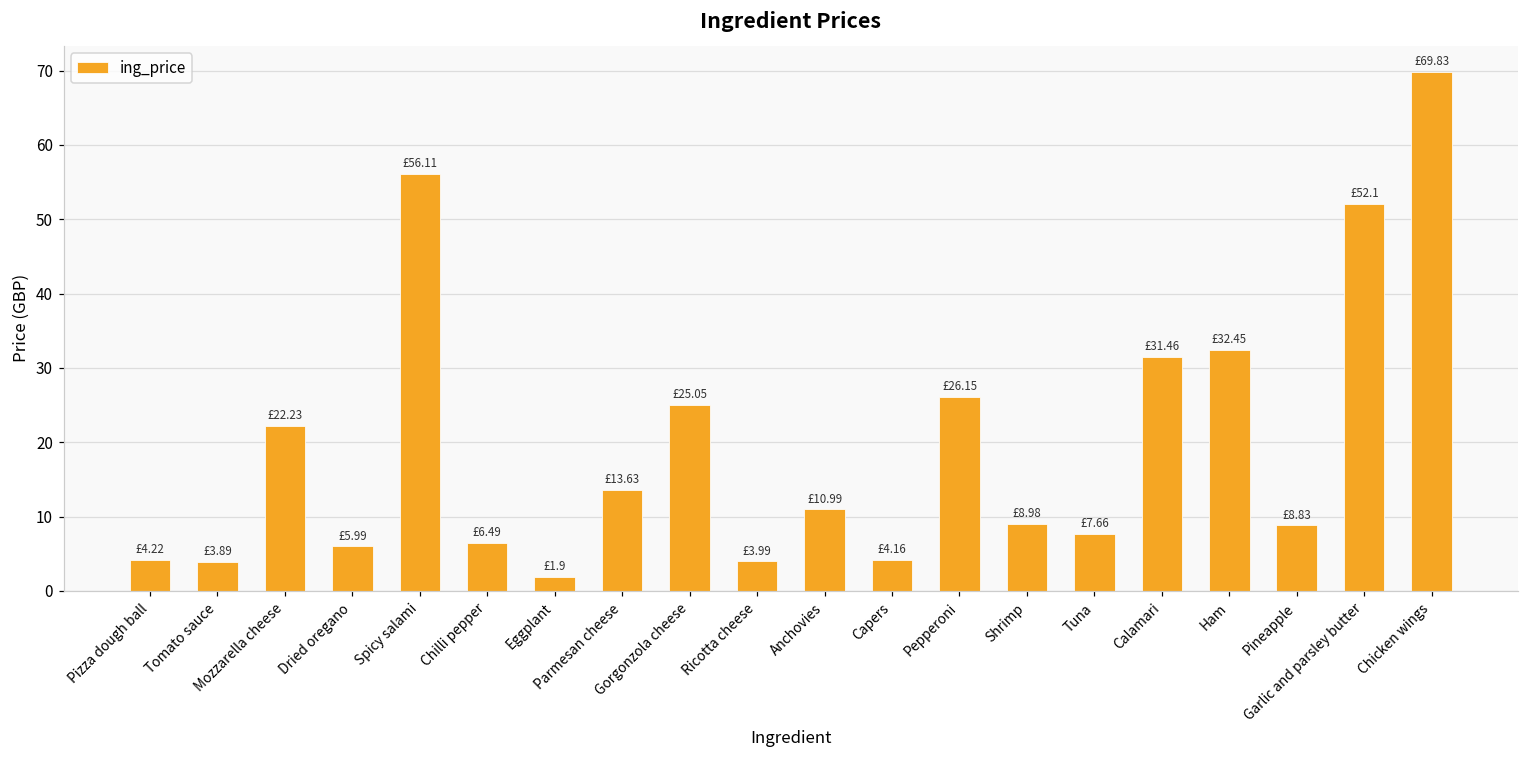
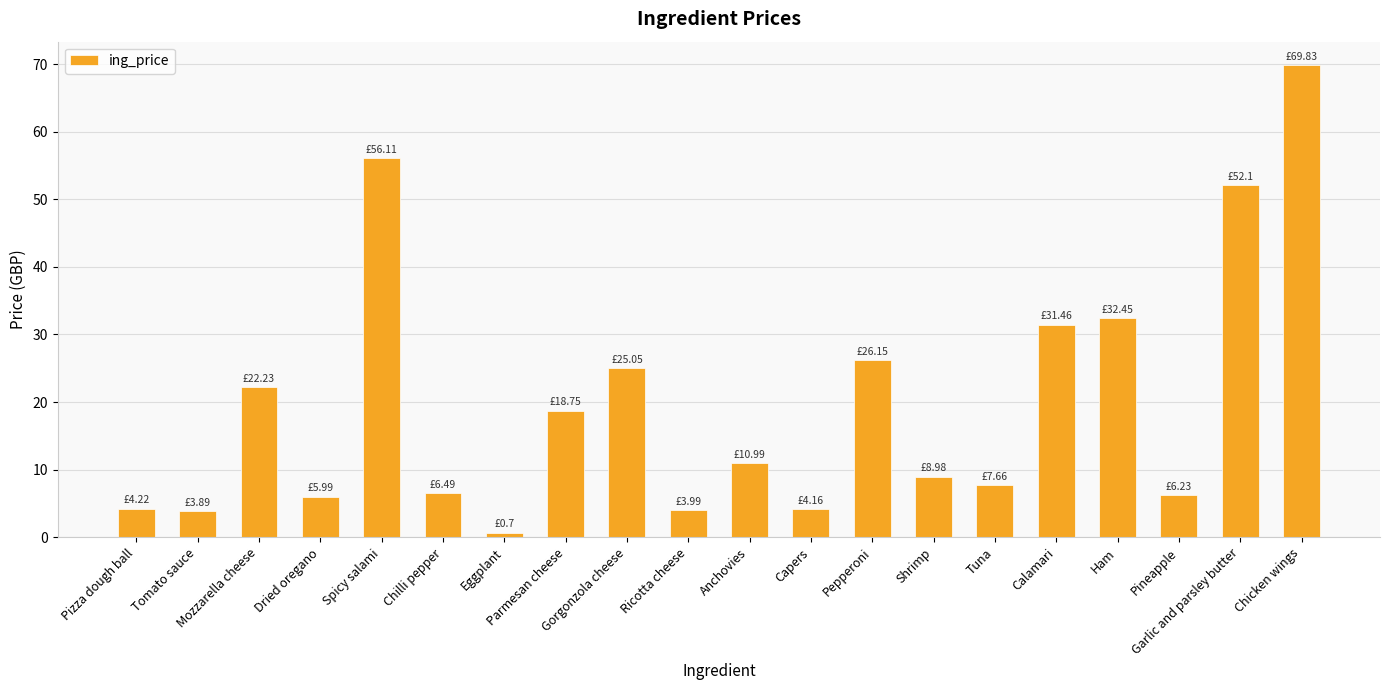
Eggplant: £1.9 -> £0.7
Parmesan cheese: £13.63 -> £18.75
Pineapple: £8.83 -> £6.23
